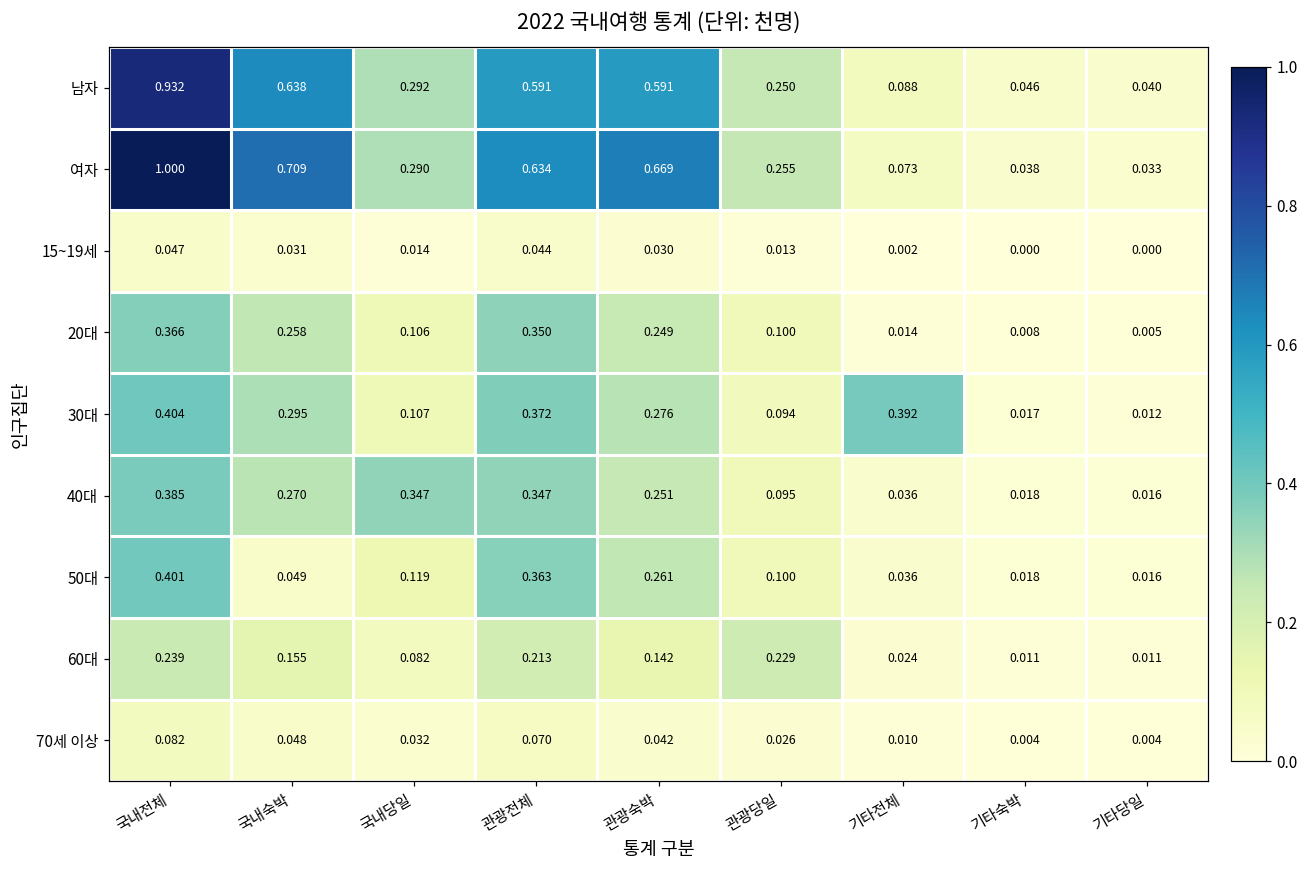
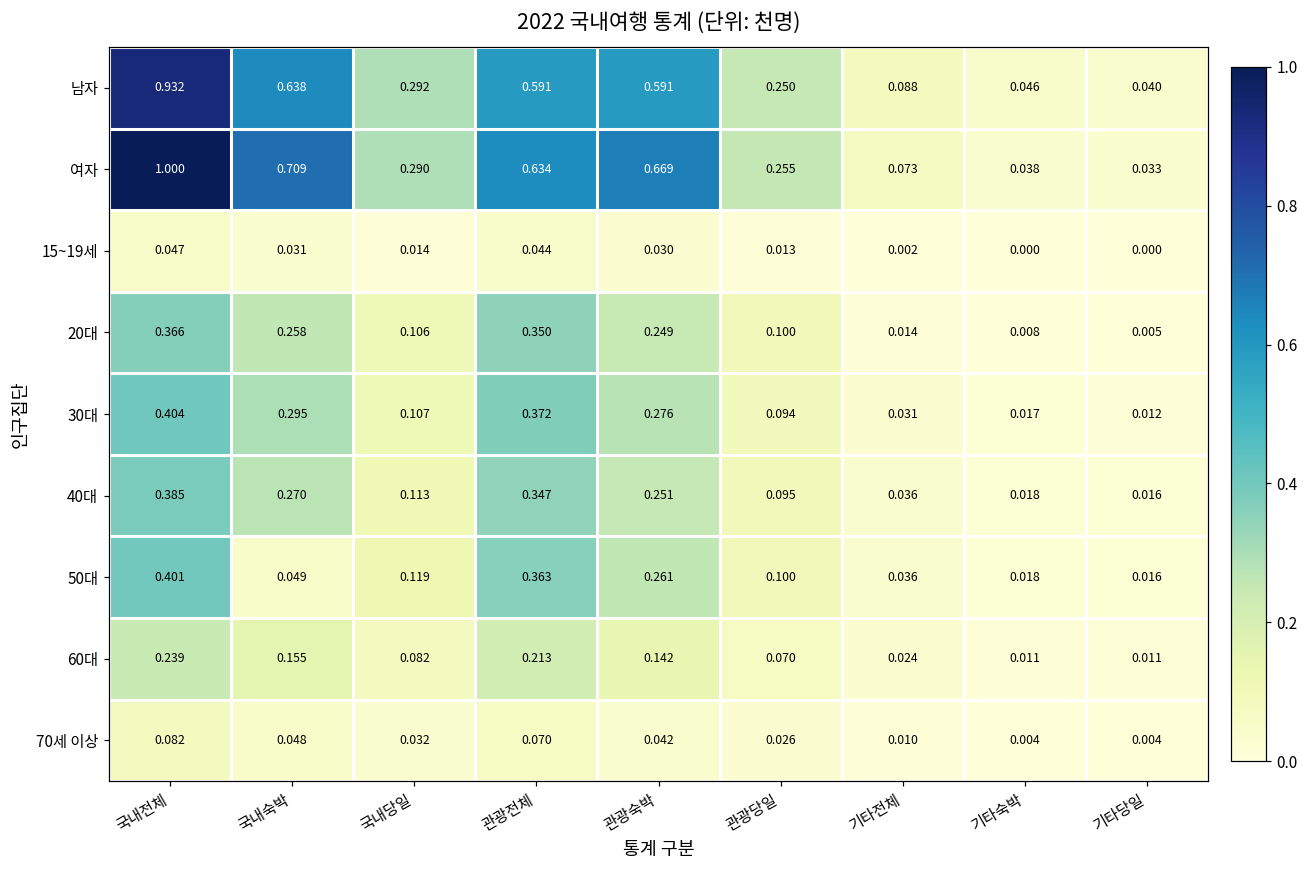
30대, 기타전체: 0.392 -> 0.031
40대, 국내당일: 0.347 -> 0.113
60대, 관광당일: 0.229 -> 0.070
